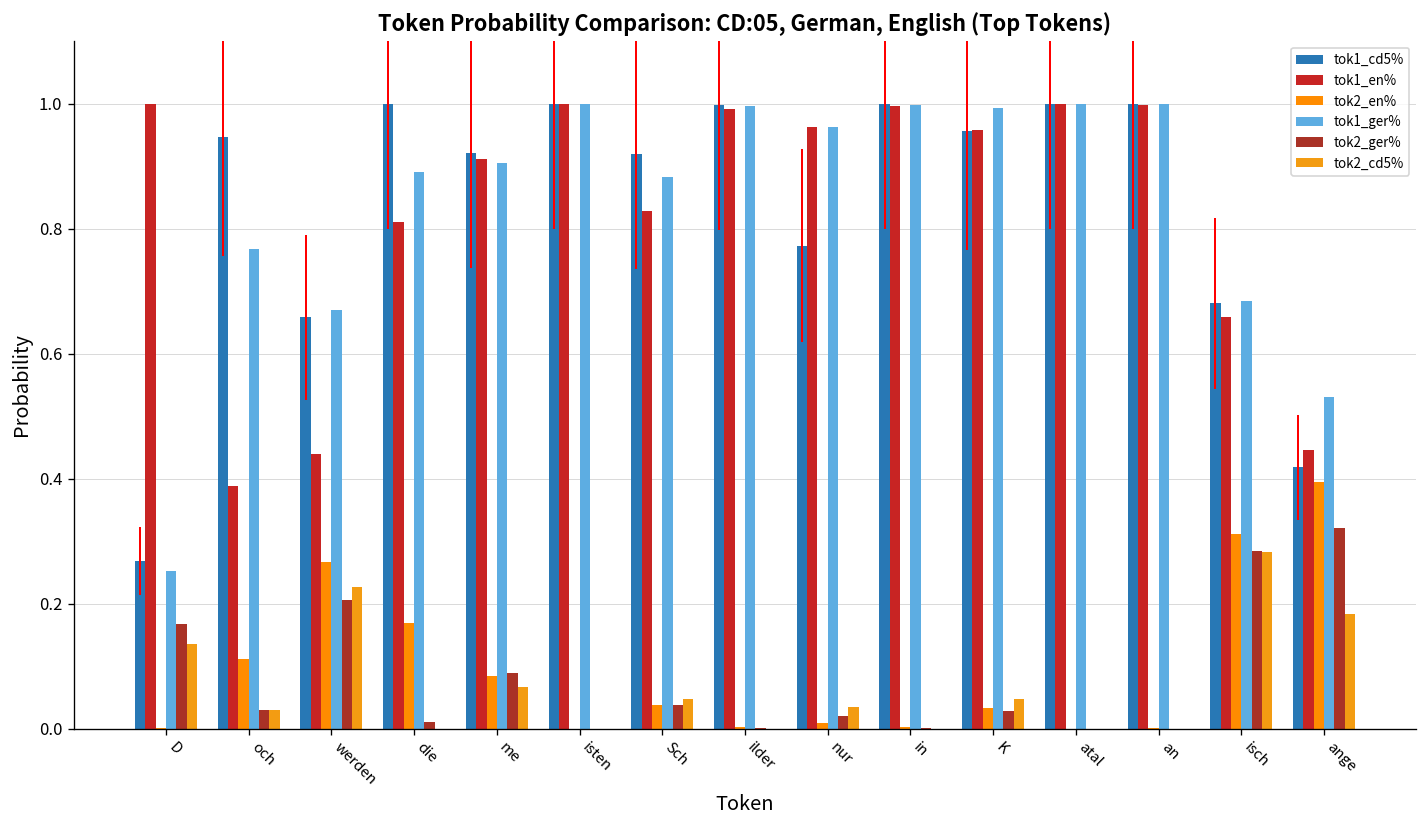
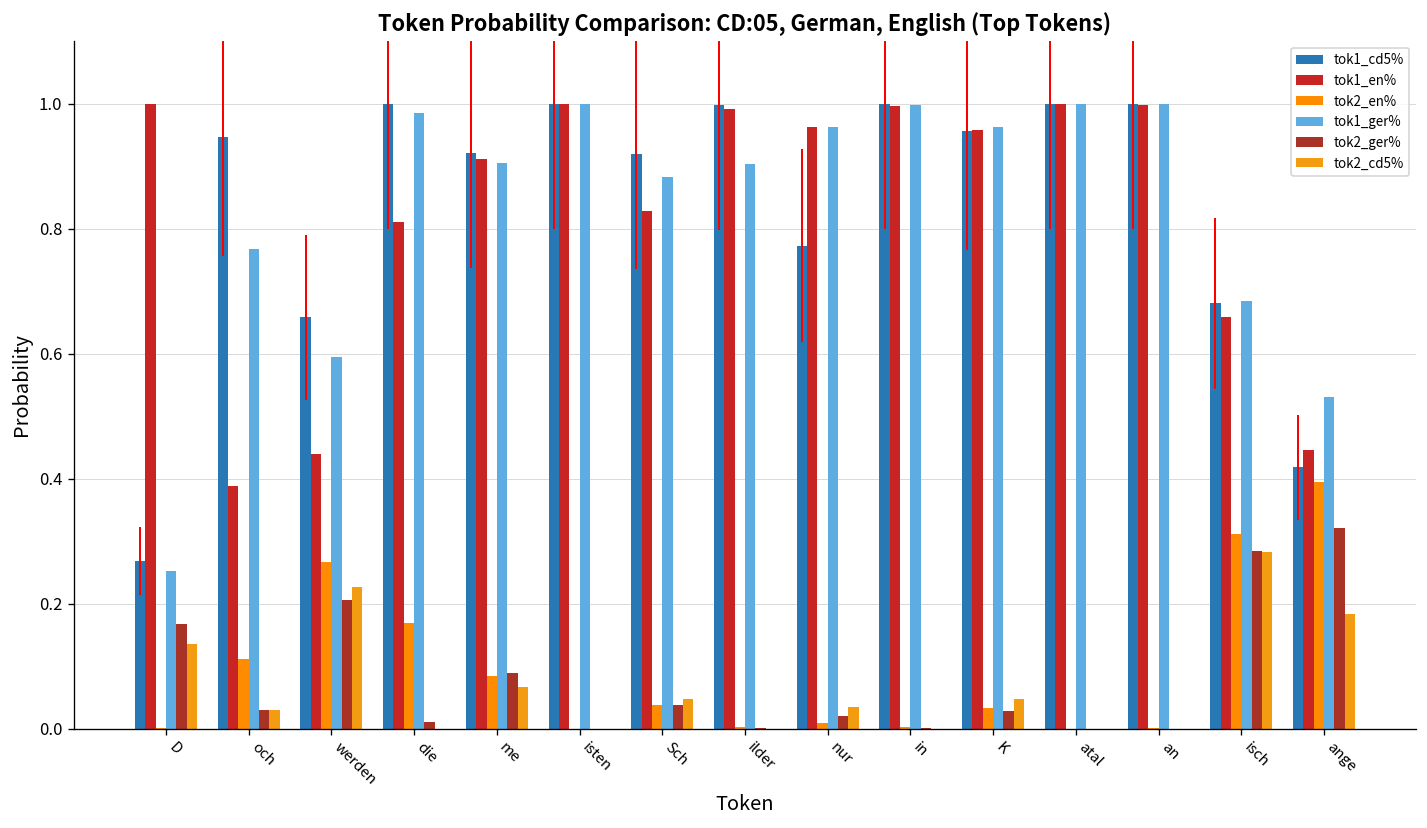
tok1_ger%, werden: 0.67 -> 0.60
tok1_ger%, die: 0.89 -> 0.99
tok1_ger%, ilder: 1.00 -> 0.90
tok1_ger%, K: 0.99 -> 0.96
